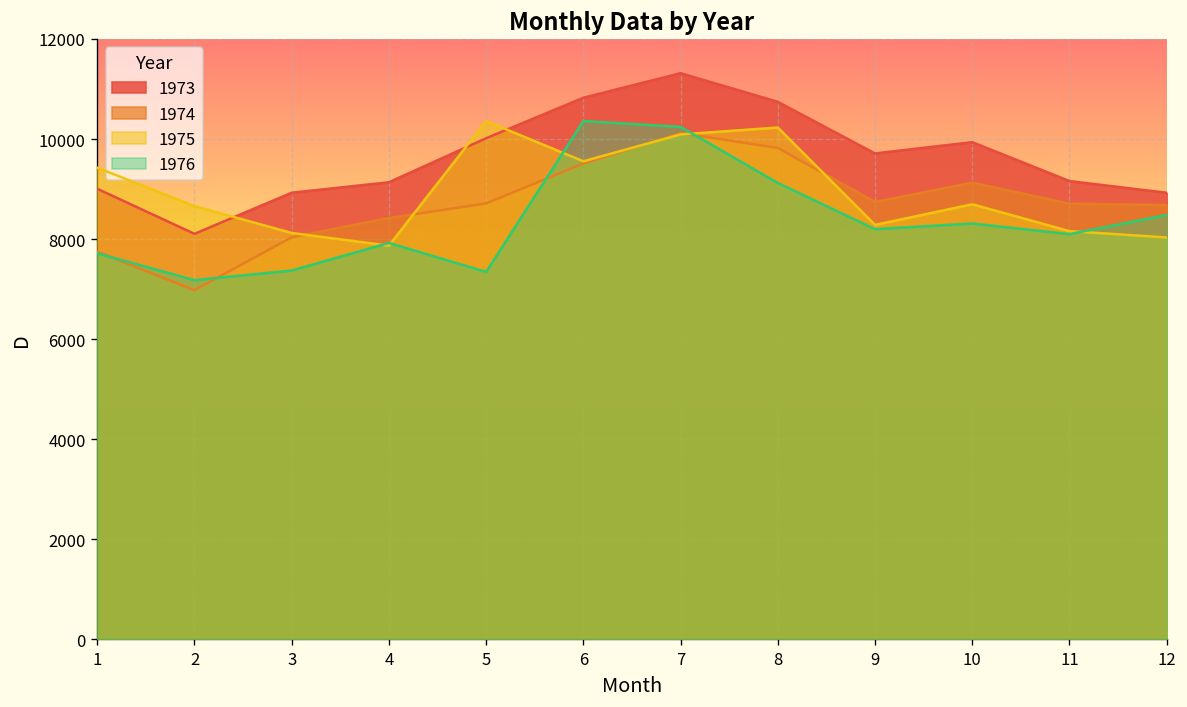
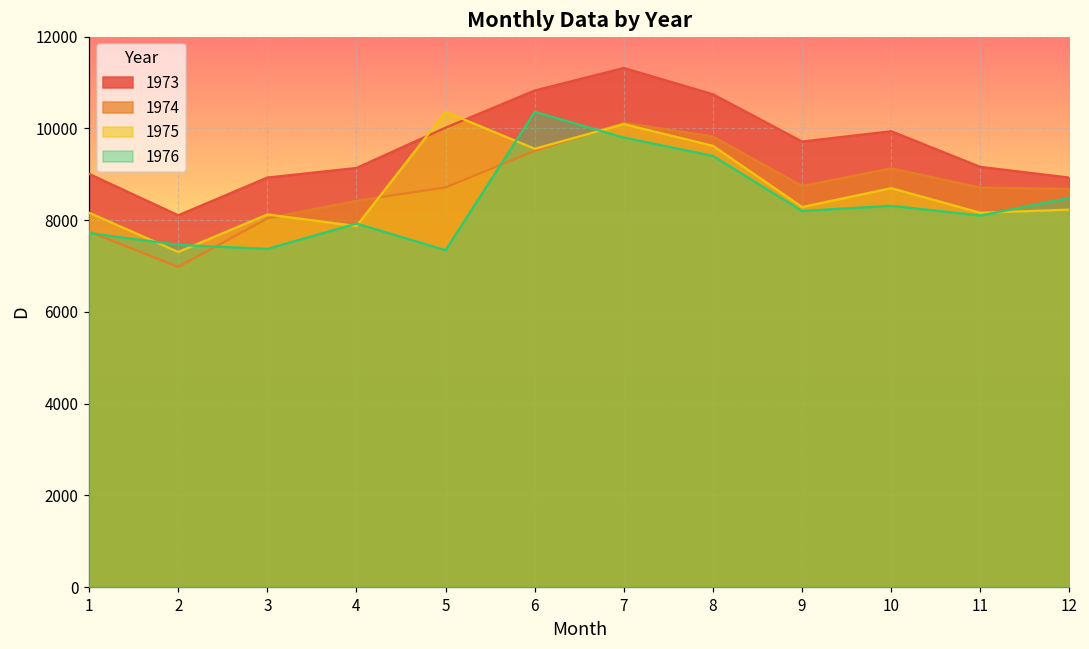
1975, 1: 9400 -> 8200
1975, 2: 8700 -> 7300
1976, 2: 7200 -> 7500
1976, 7: 10200 -> 9800
1975, 8: 10200 -> 9600
1976, 8: 9100 -> 9400
1975, 12: 8000 -> 8200
